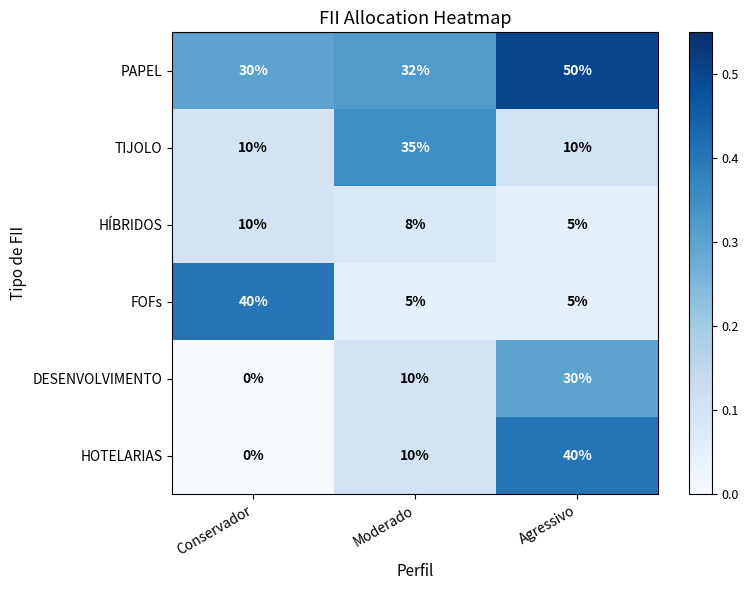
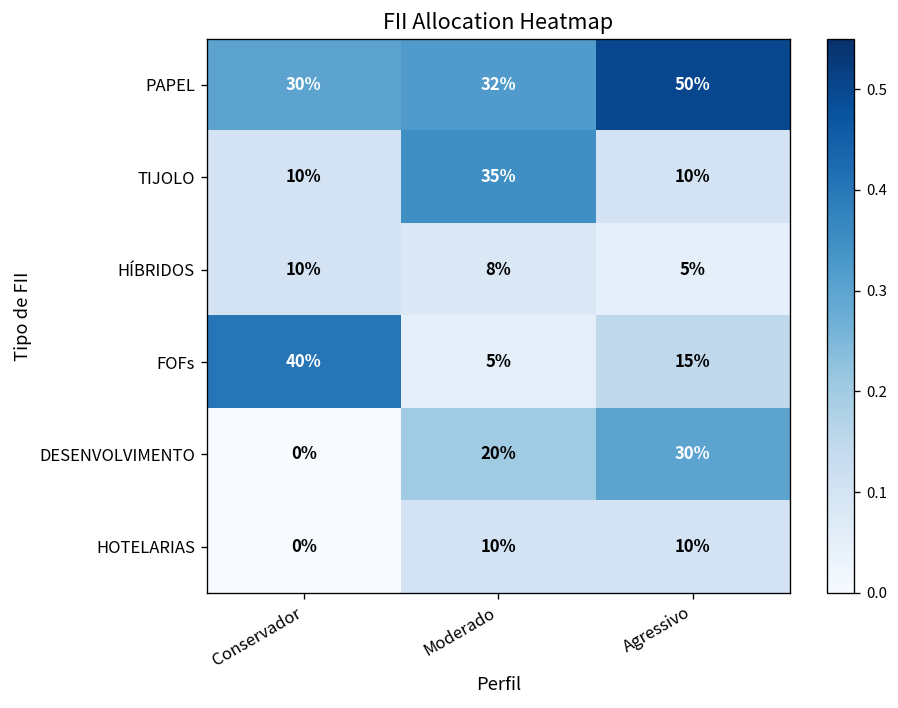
FOFs, Agressivo: 5% -> 15%
DESENVOLVIMENTO, Moderado: 10% -> 20%
HOTELARIAS, Agressivo: 40% -> 10%
